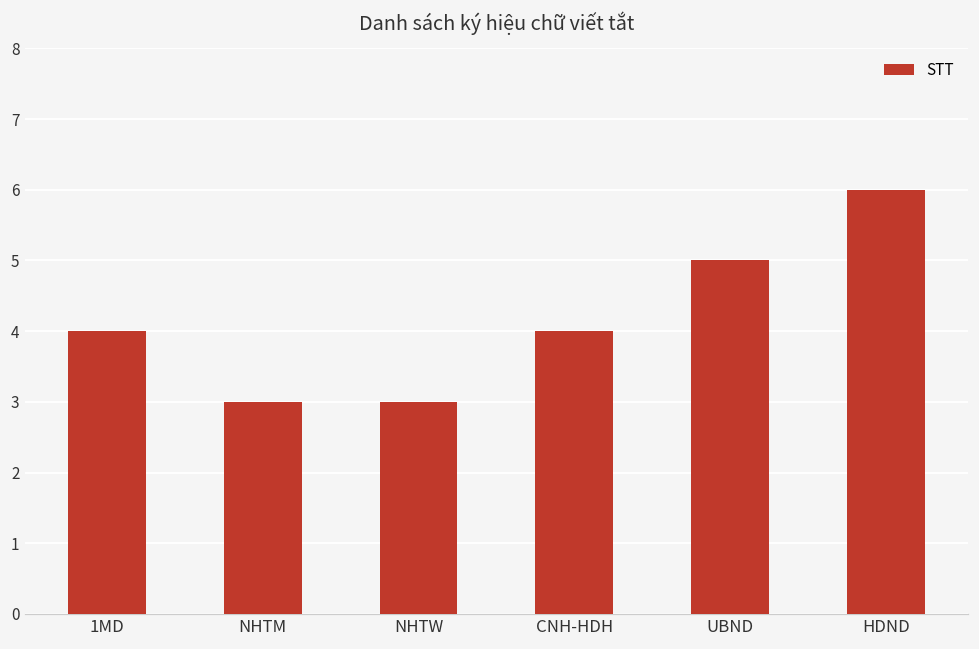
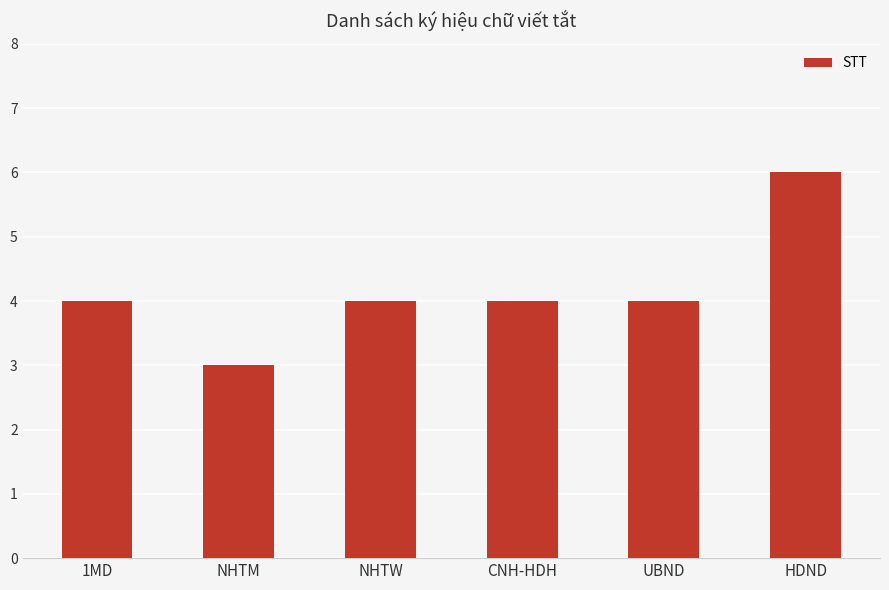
NHTW: 3 -> 4
UBND: 5 -> 4
